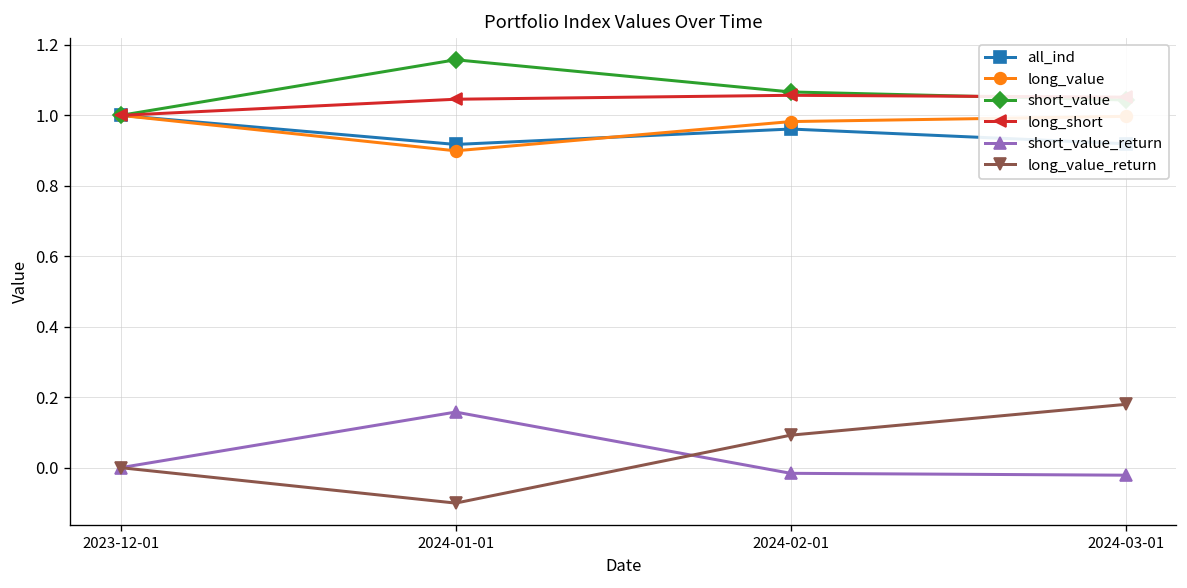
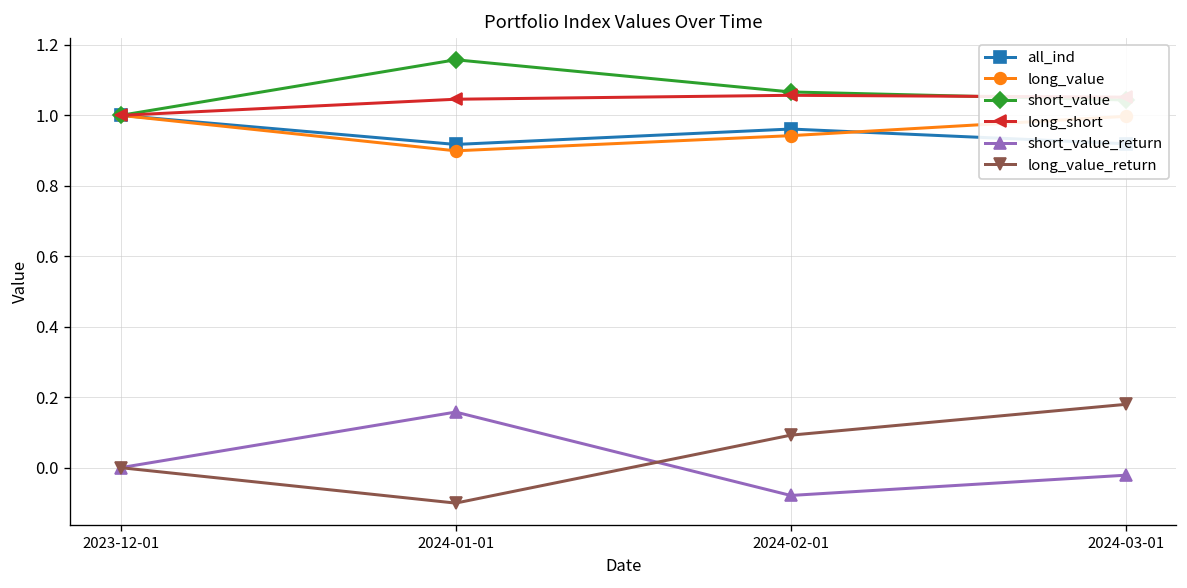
long_value, 2024-02-01: 0.98 -> 0.94
short_value_return, 2024-02-01: -0.02 -> -0.08
